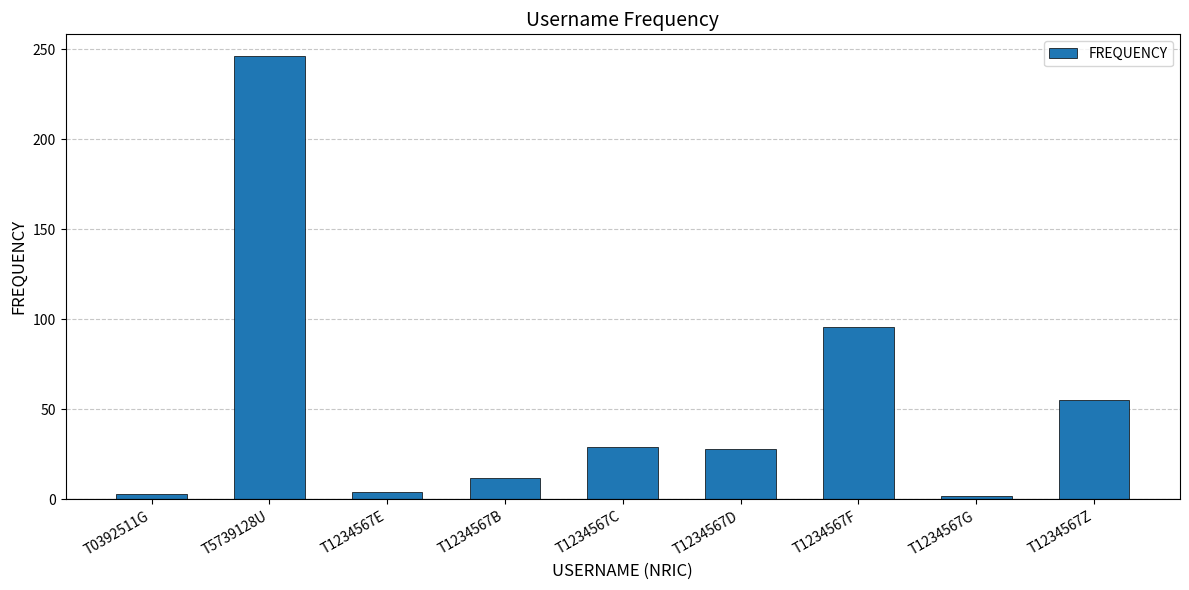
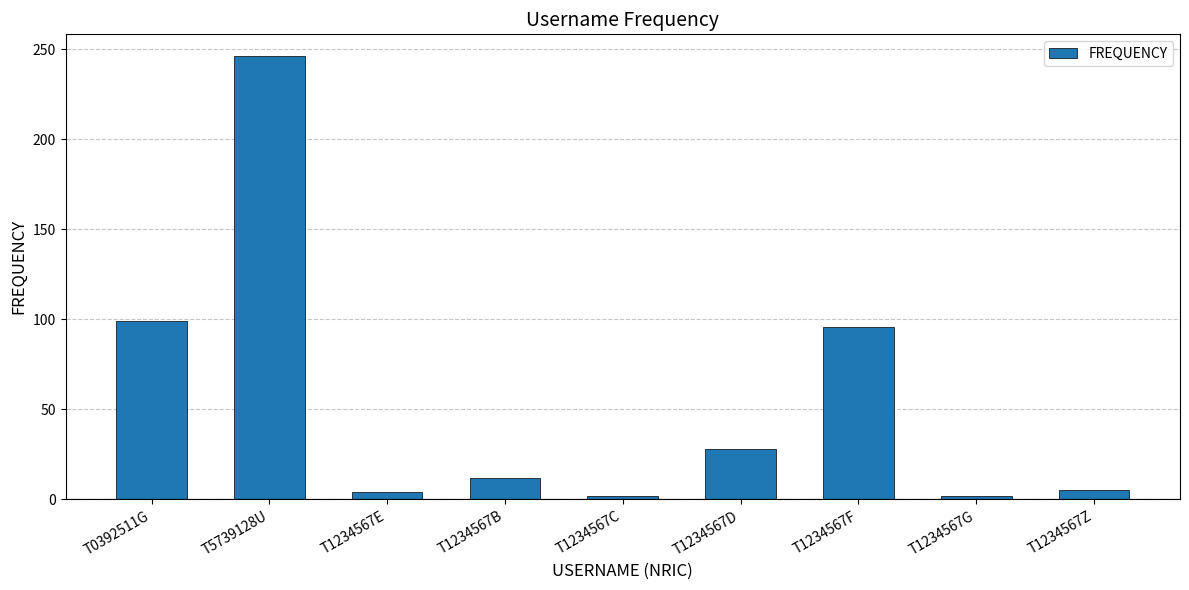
T0392511G: 3 -> 99
T1234567C: 29 -> 2
T1234567Z: 55 -> 5
